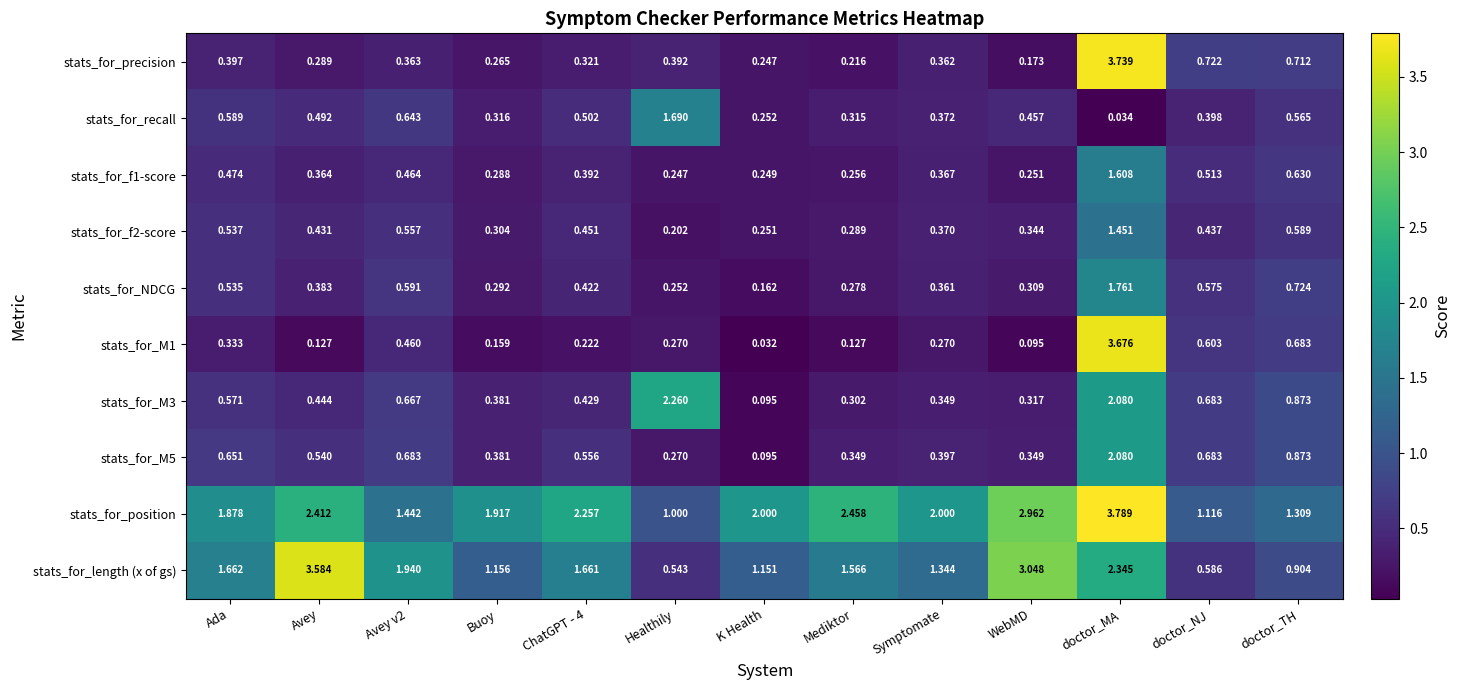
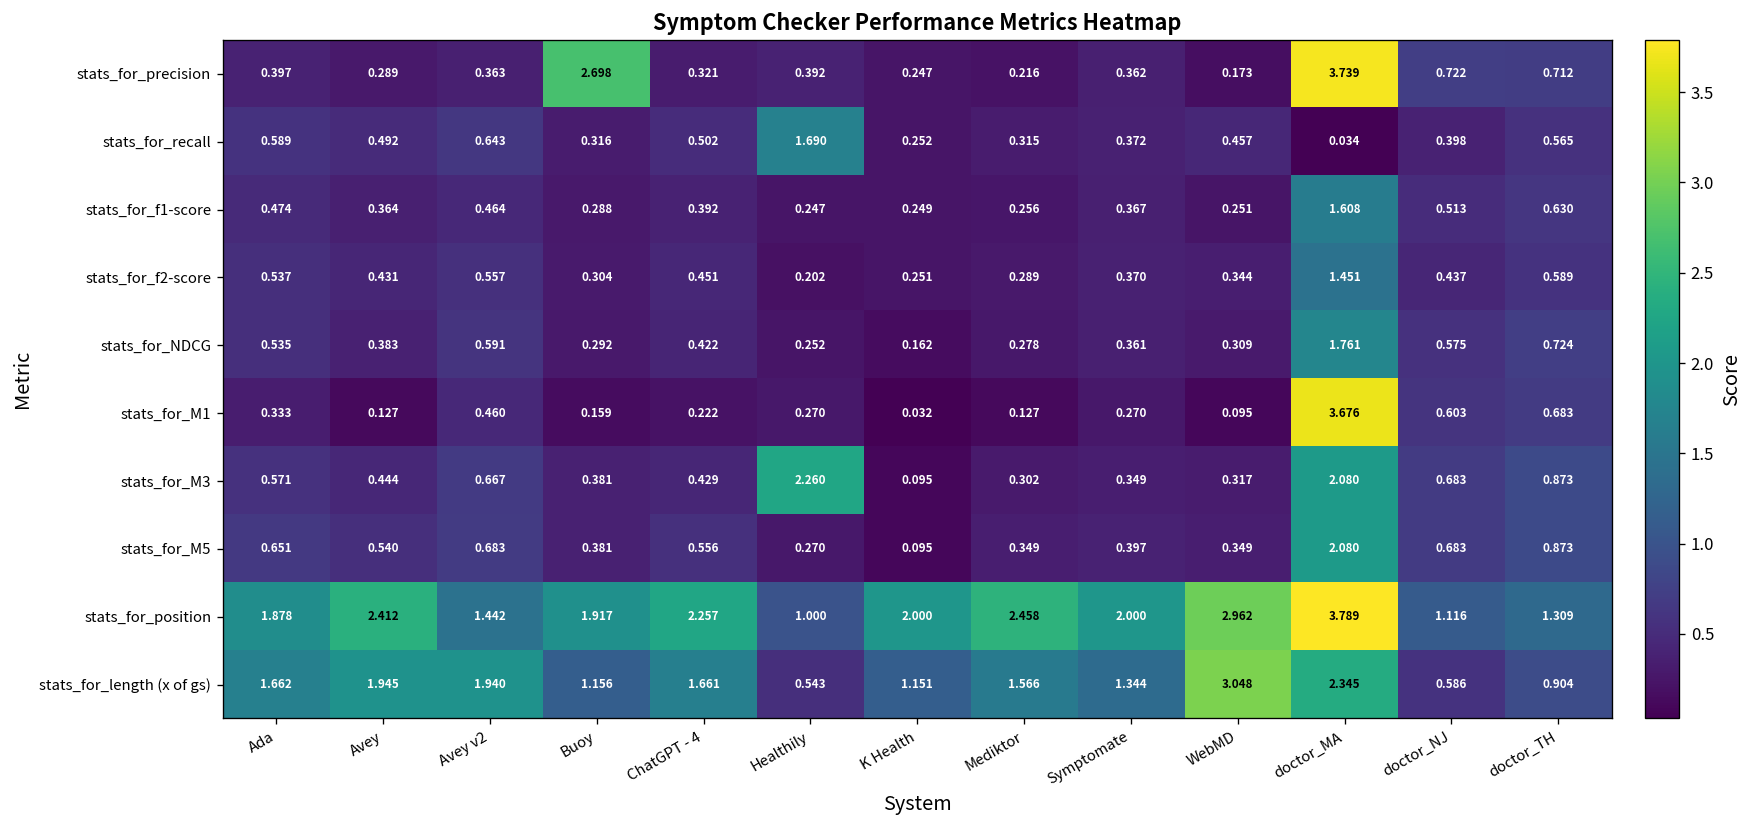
stats_for_precision, Buoy: 0.265 -> 2.698
stats_for_length (x of gs), Avey: 3.584 -> 1.945
